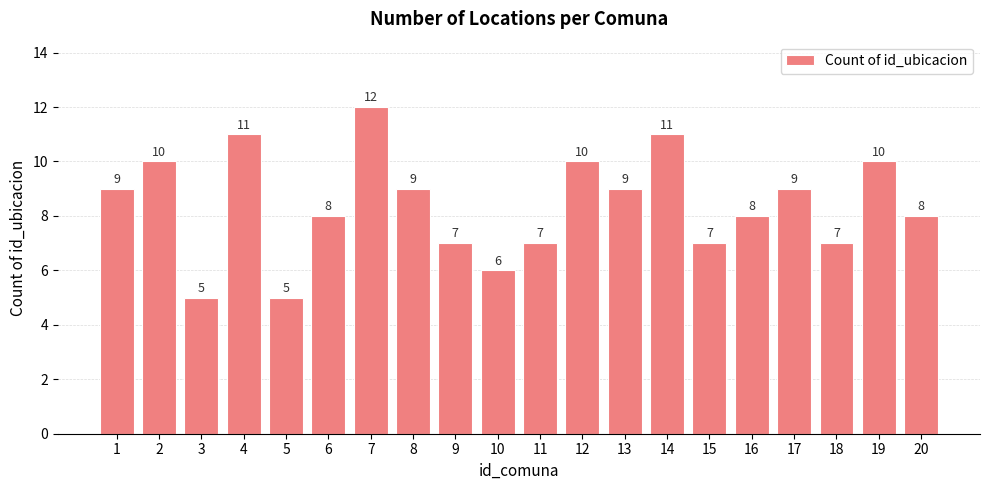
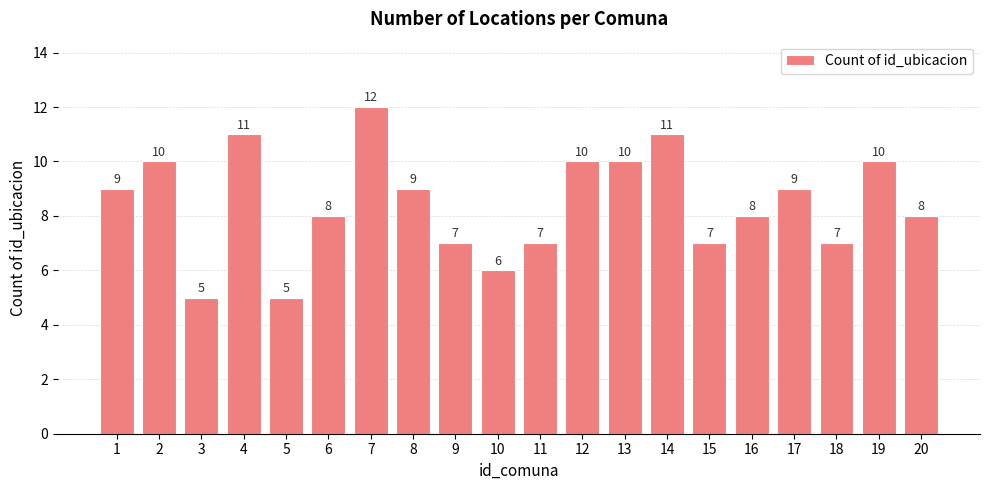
13: 9 -> 10
